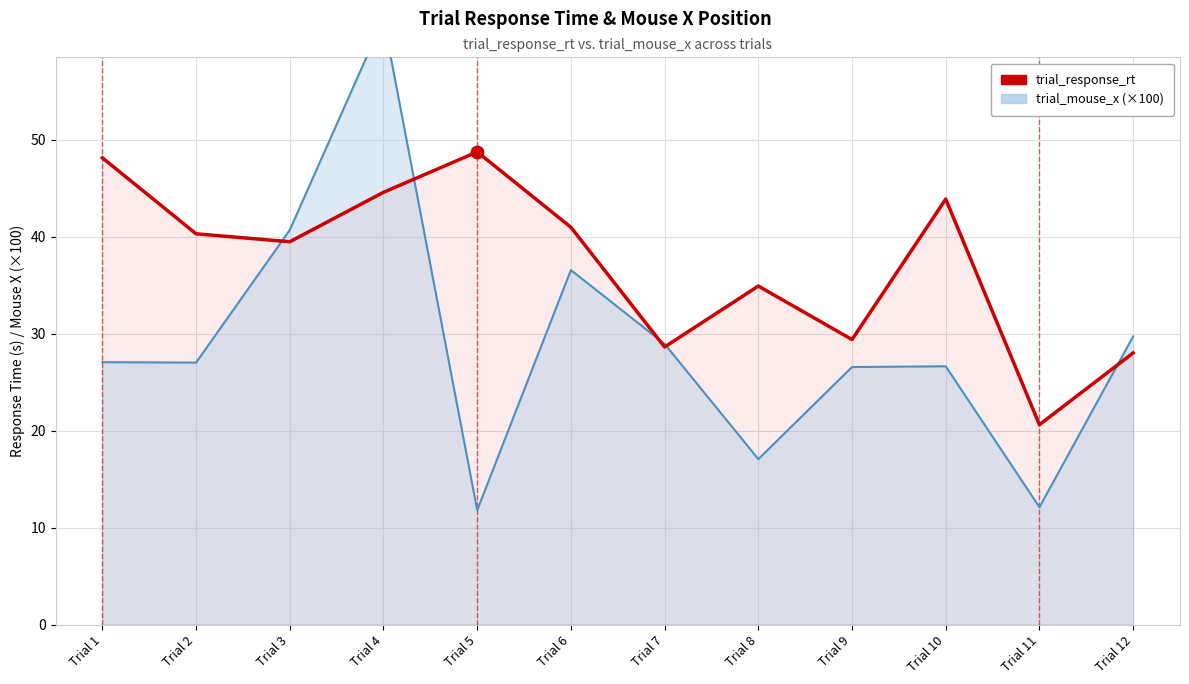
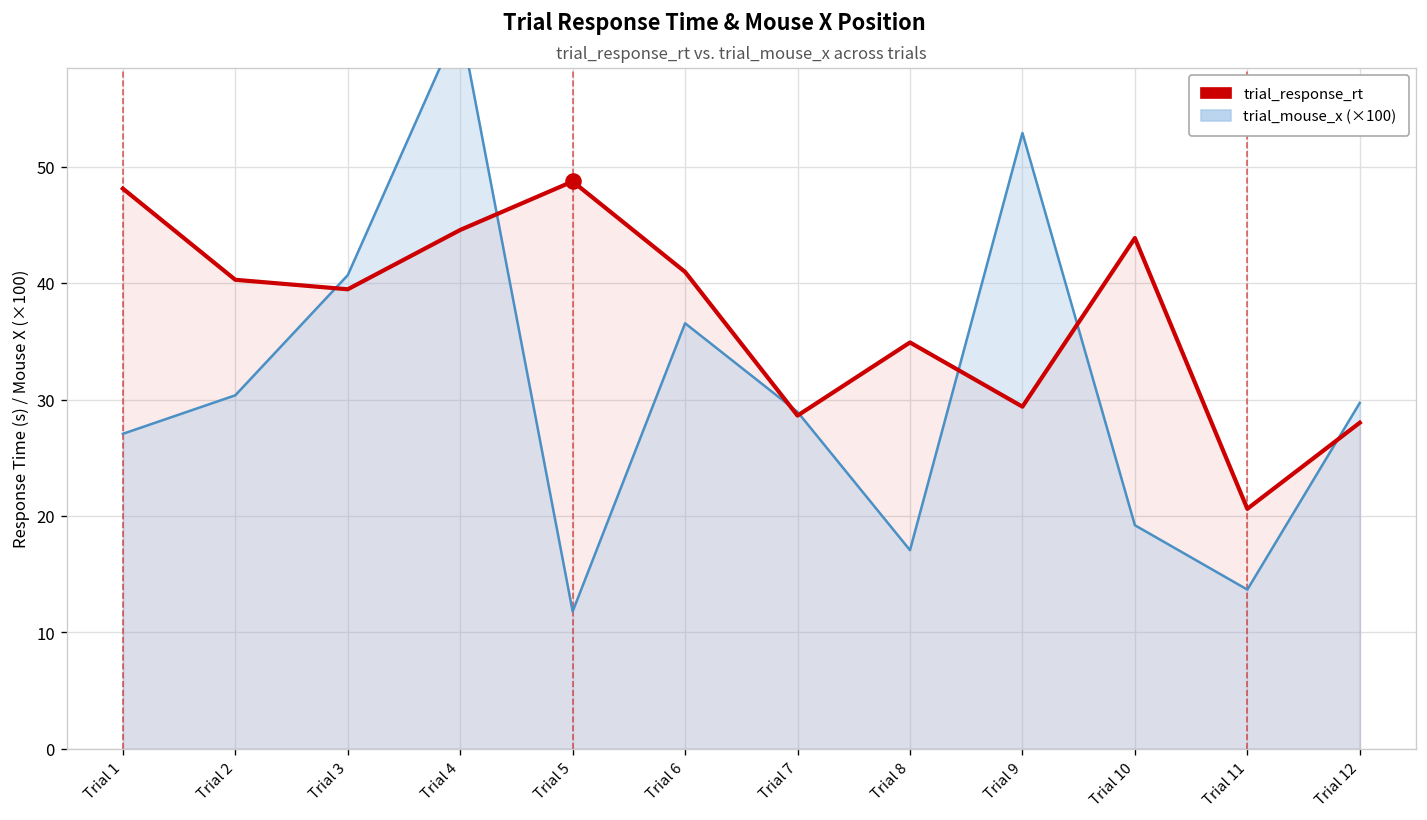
trial_mouse_x (×100), Trial 2: 27 -> 30
trial_mouse_x (×100), Trial 9: 27 -> 53
trial_mouse_x (×100), Trial 10: 27 -> 19
trial_mouse_x (×100), Trial 11: 12 -> 14
